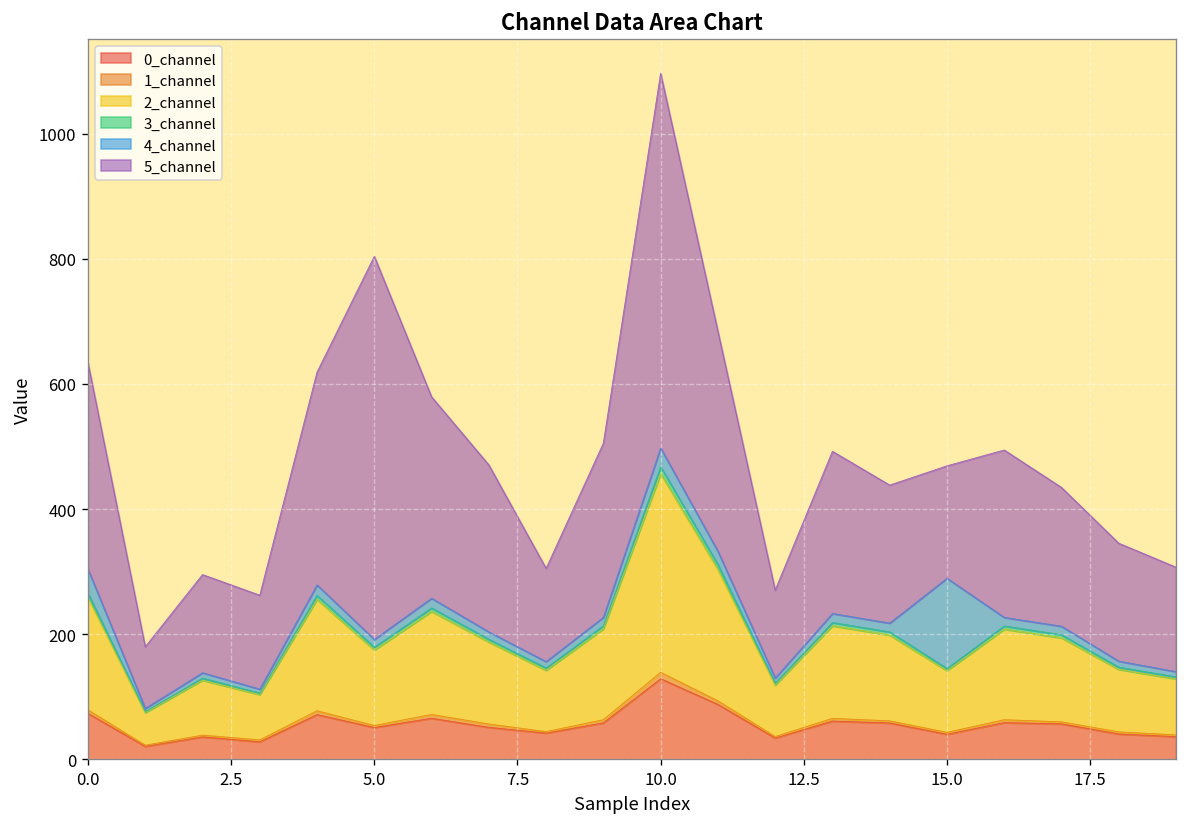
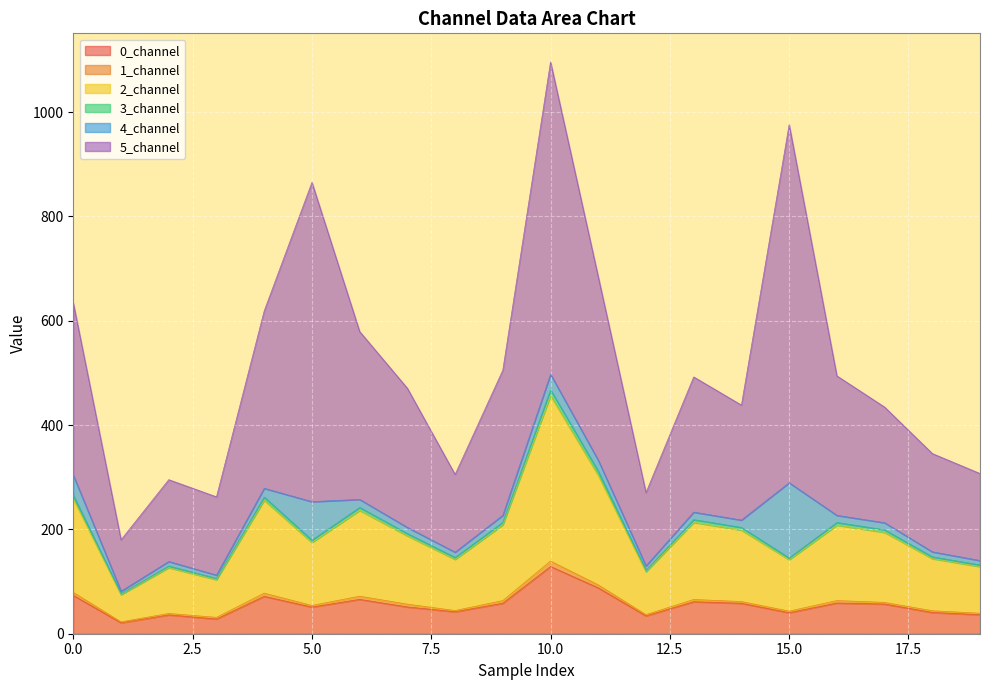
4_channel, 5.0: 10 -> 70
5_channel, 15.0: 180 -> 690
